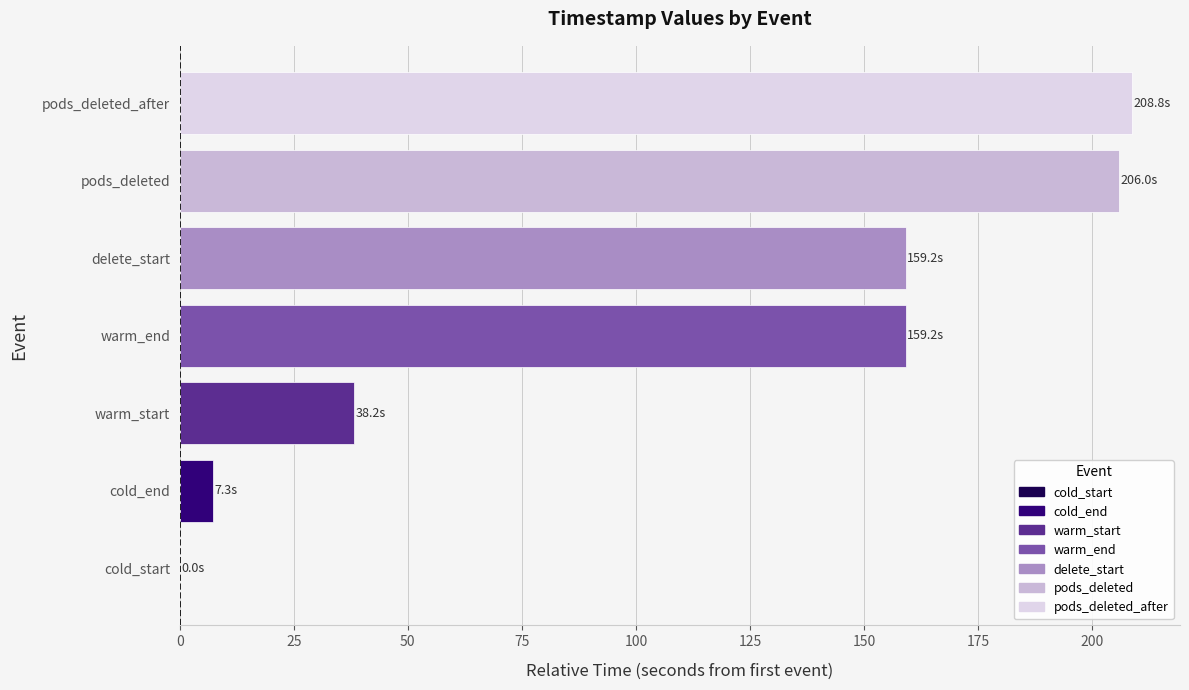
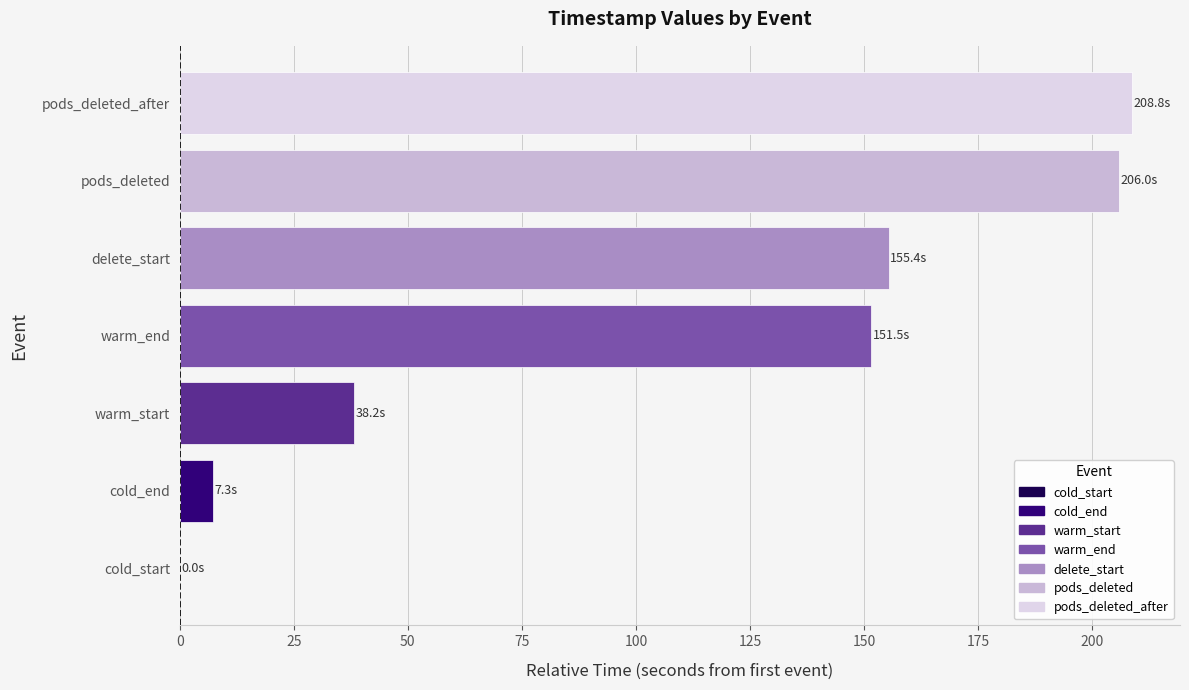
delete_start: 159.2s -> 155.4s
warm_end: 159.2s -> 151.5s
